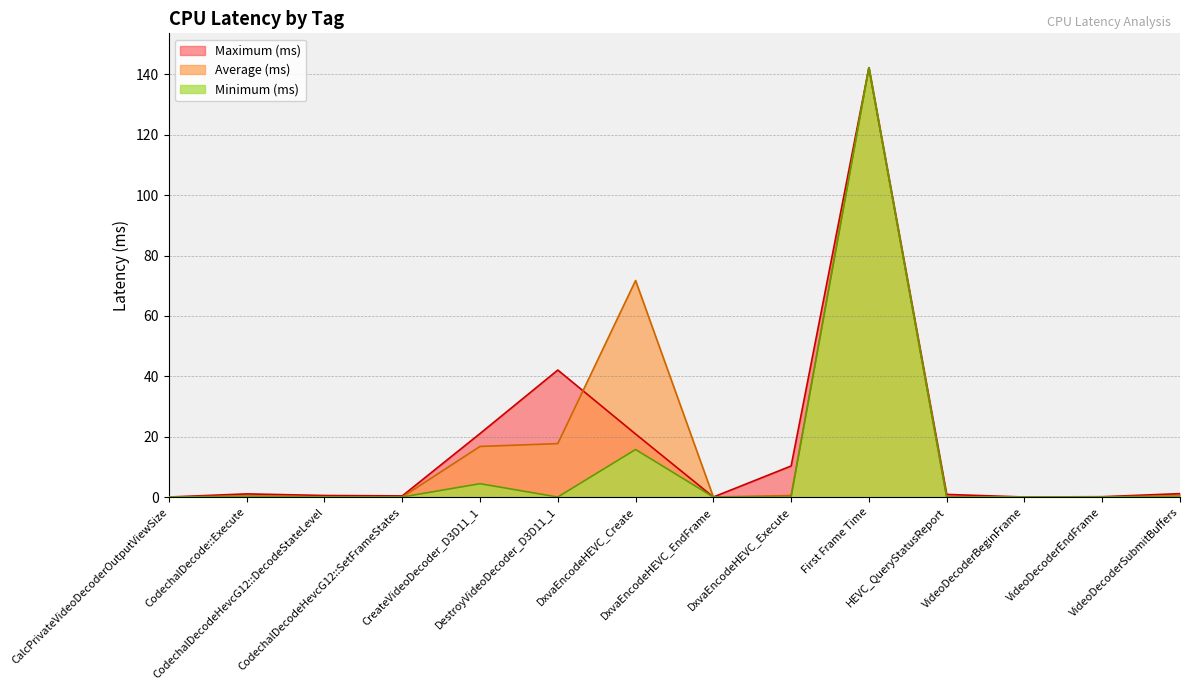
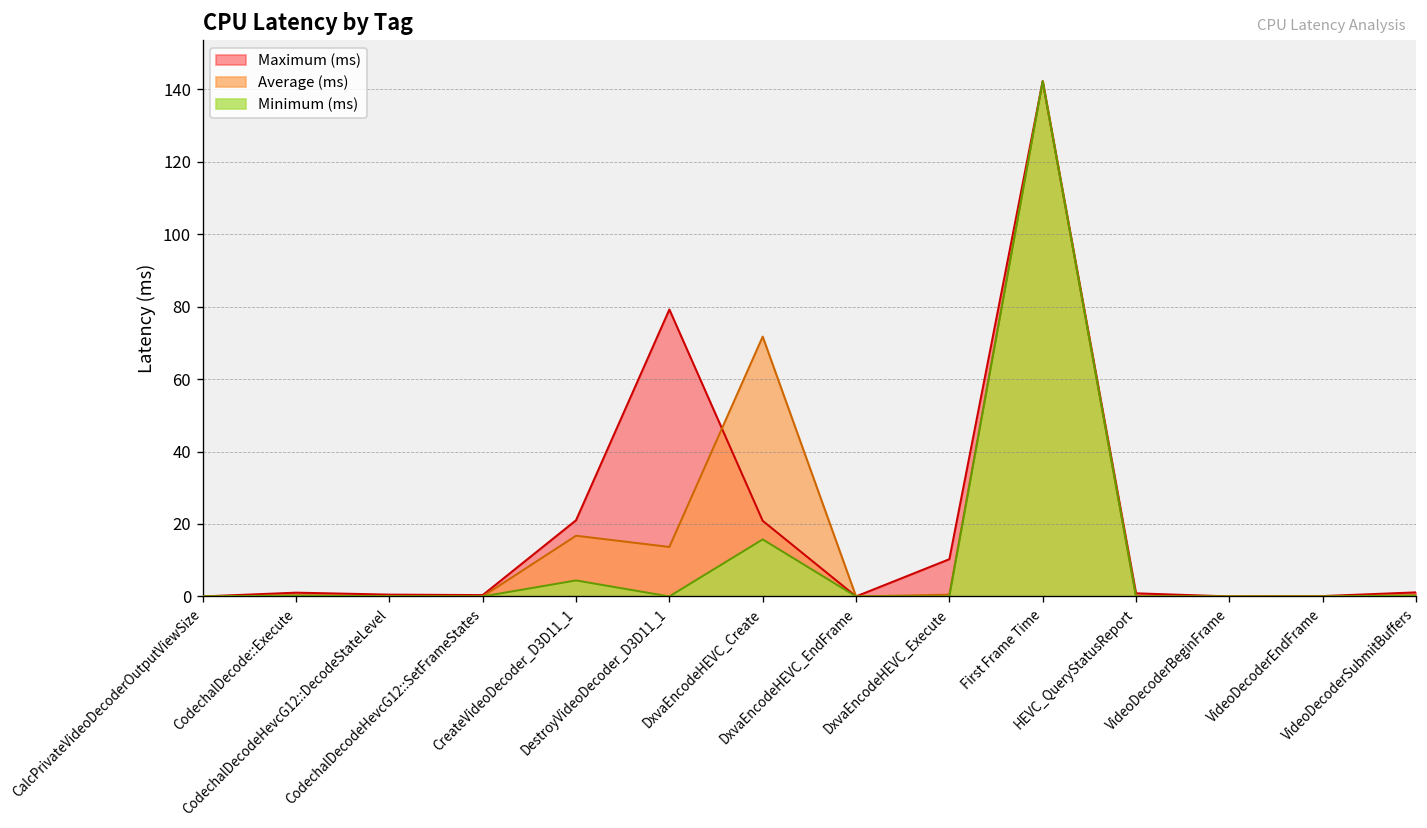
Maximum (ms), DestroyVideoDecoder_D3D11_1: 42 -> 79
Average (ms), DestroyVideoDecoder_D3D11_1: 18 -> 14
